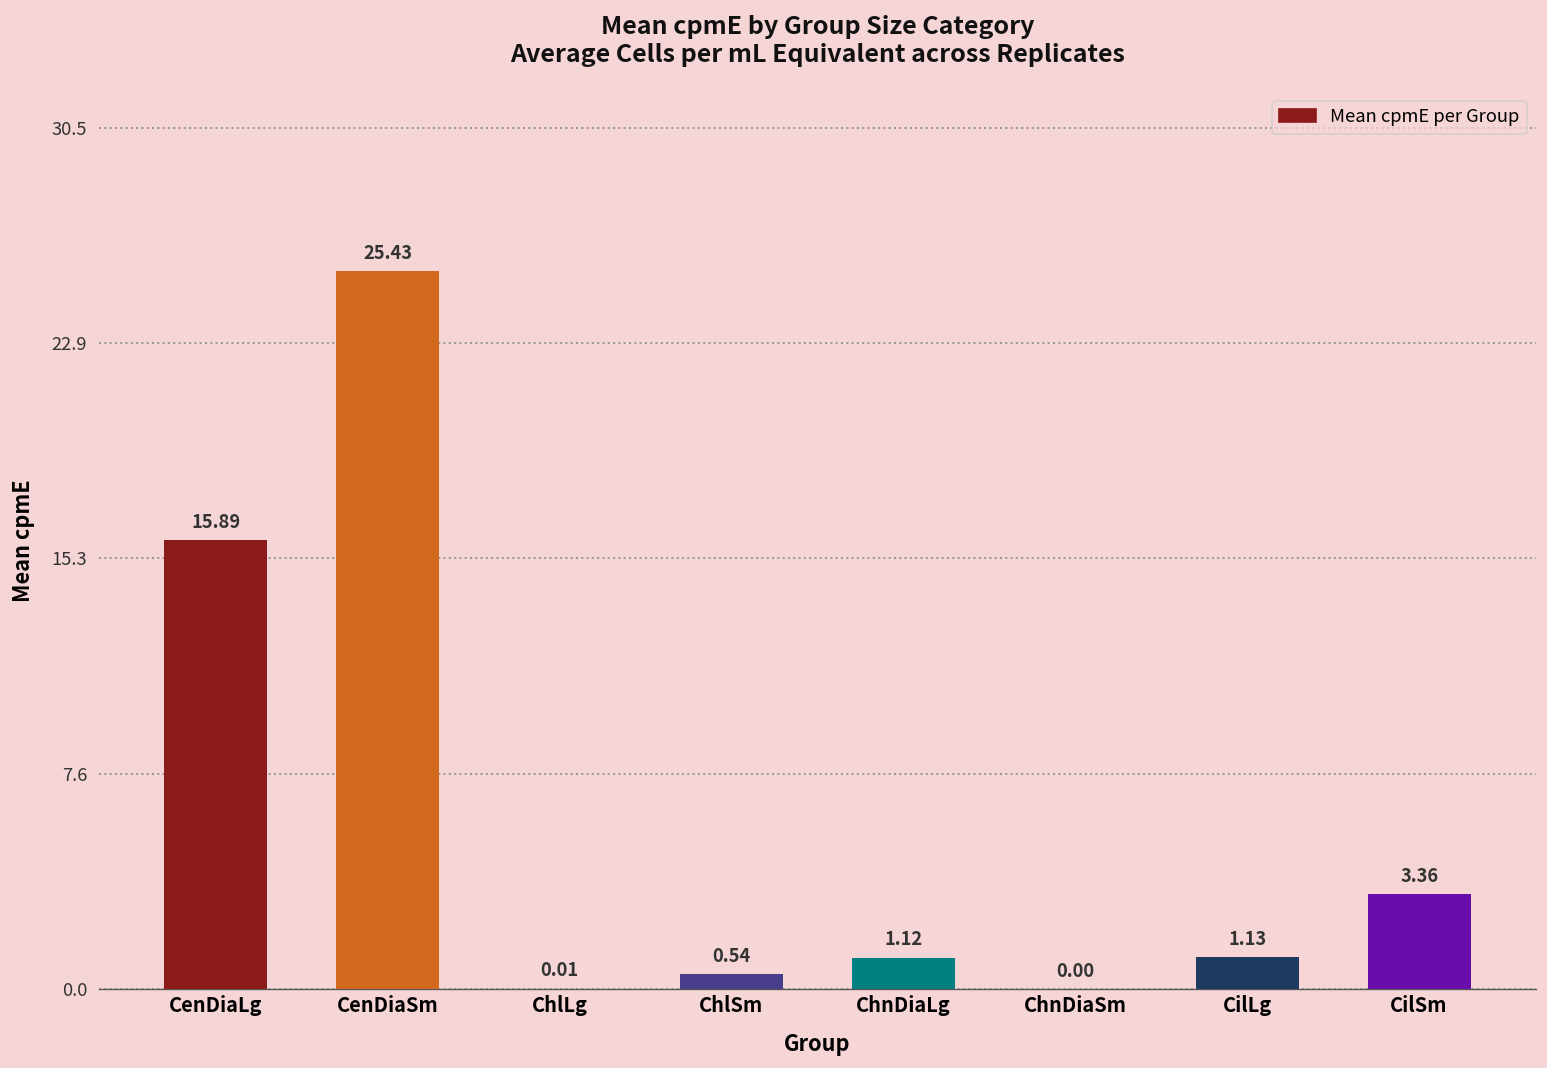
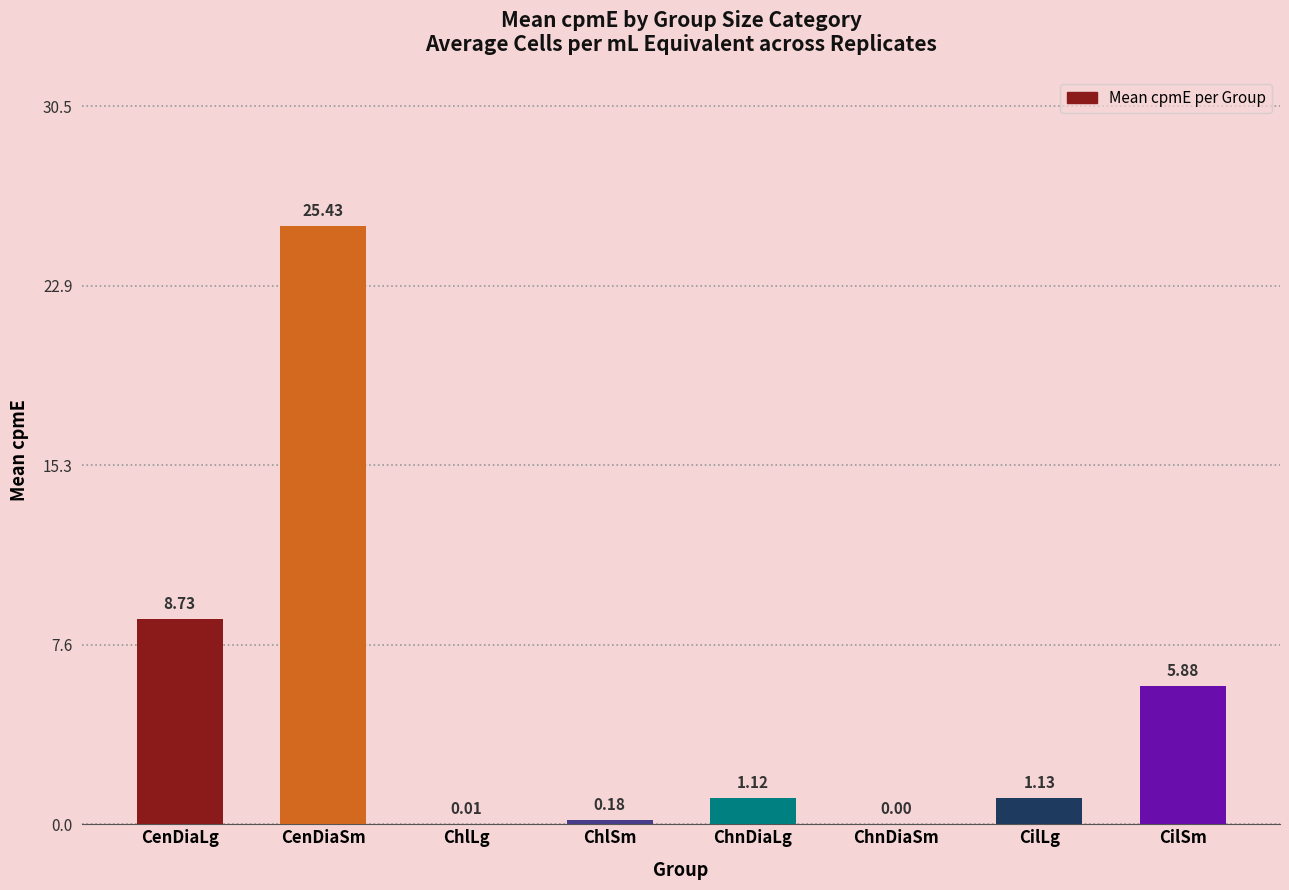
CenDiaLg: 15.89 -> 8.73
ChlSm: 0.54 -> 0.18
CilSm: 3.36 -> 5.88
